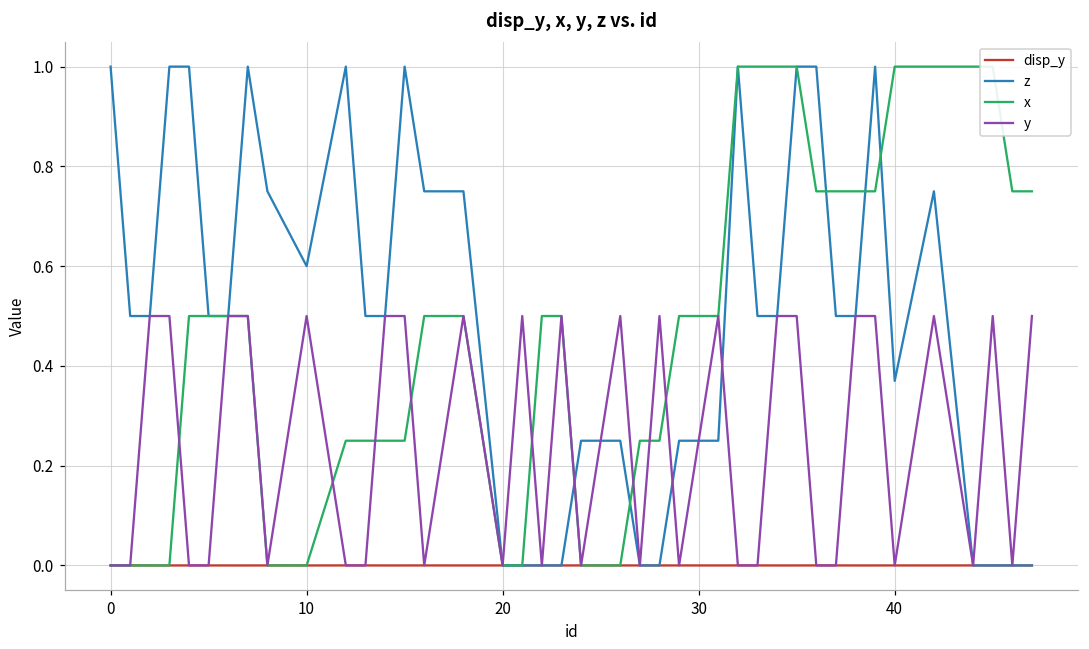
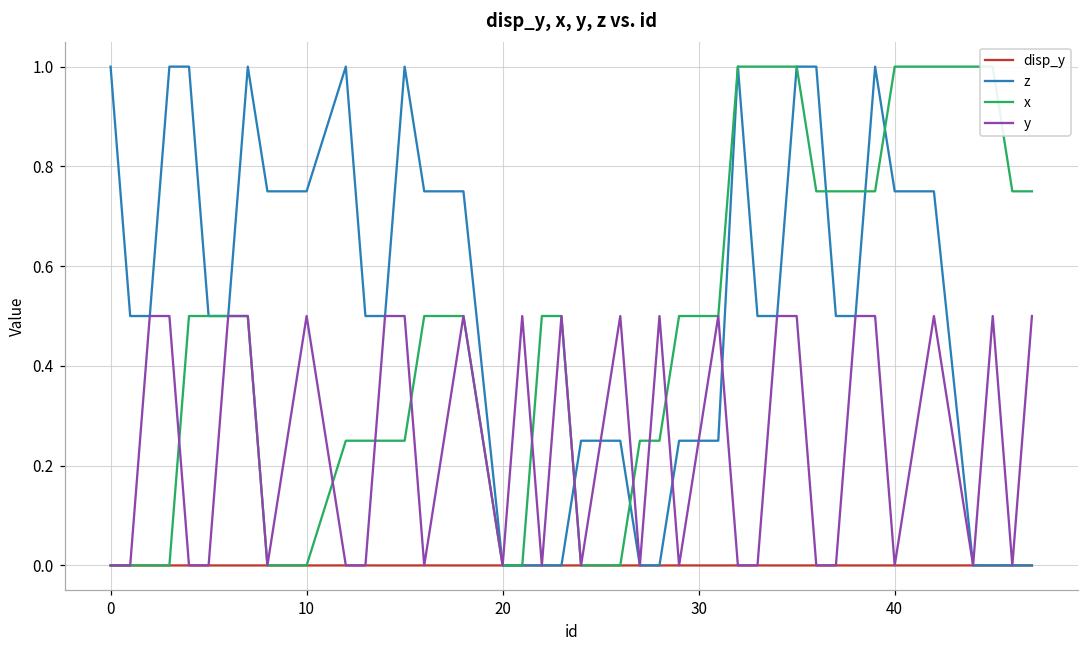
z, 10: 0.60 -> 0.75
z, 40: 0.37 -> 0.75
